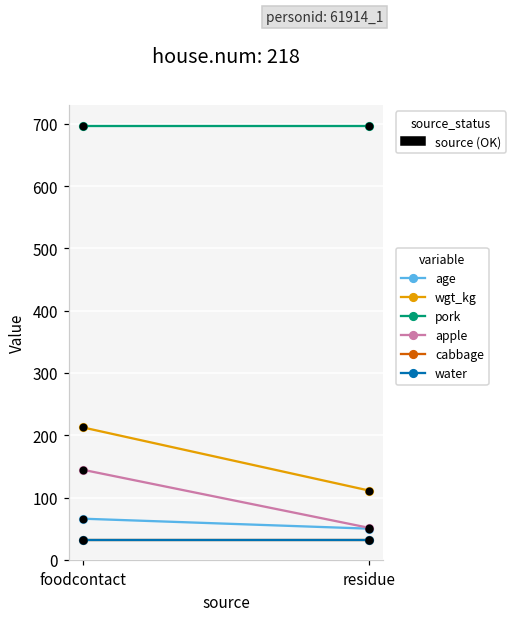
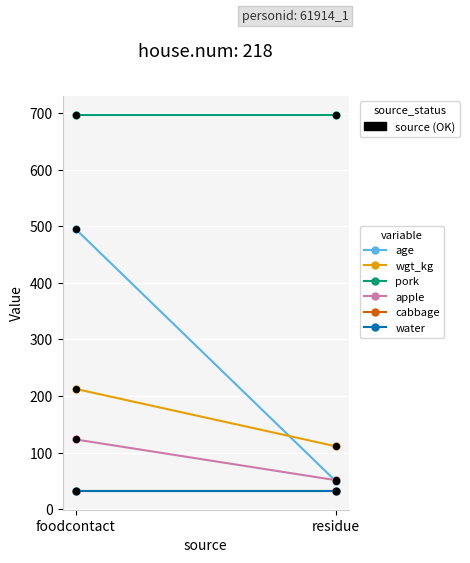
age, foodcontact: 70 -> 500
apple, foodcontact: 140 -> 120
